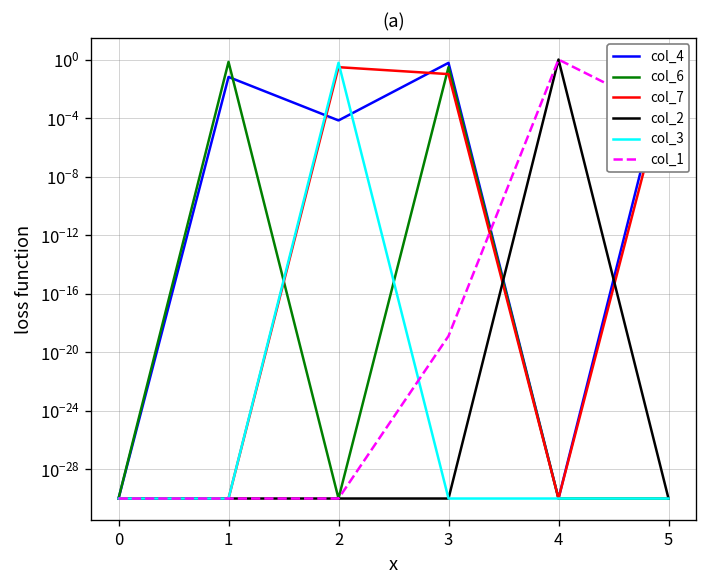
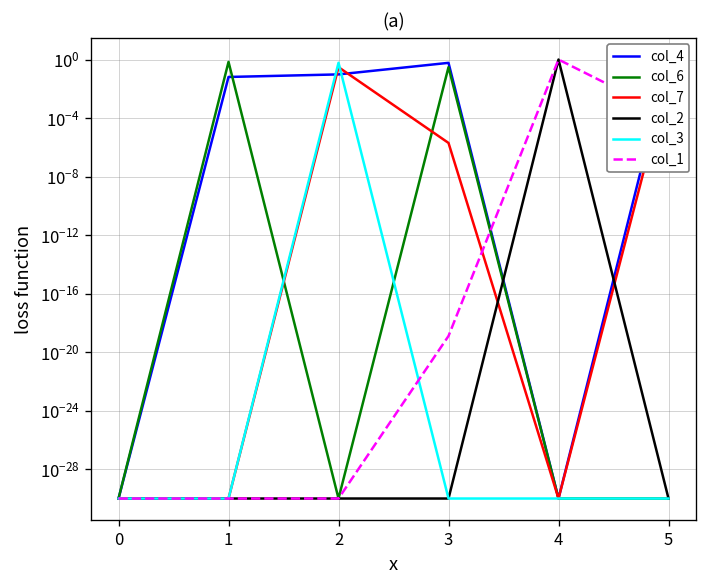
col_4, 2: 0.0001 -> 0.1
col_7, 3: 0.1 -> 0.000002
